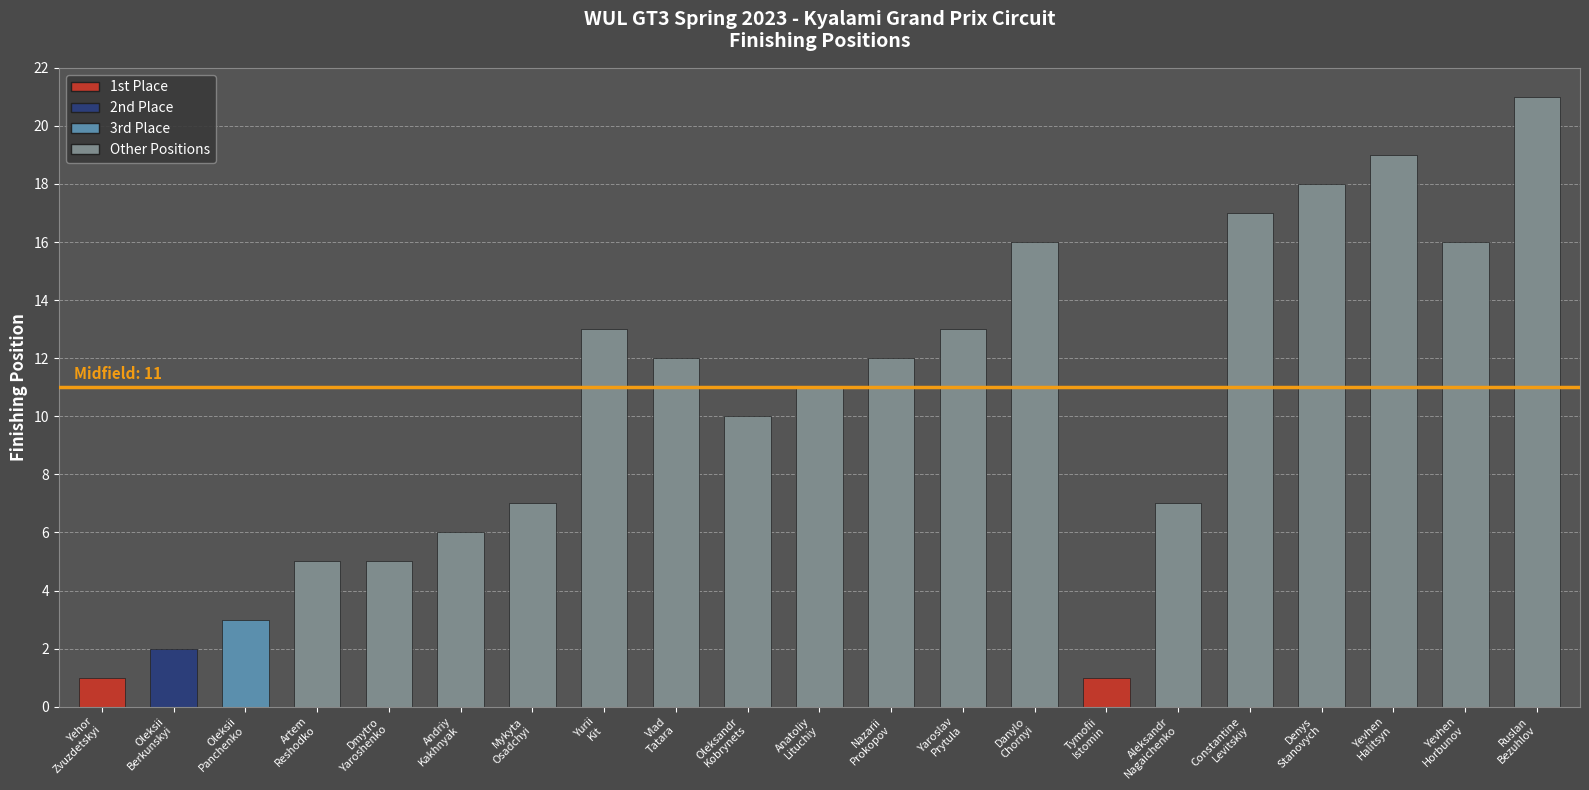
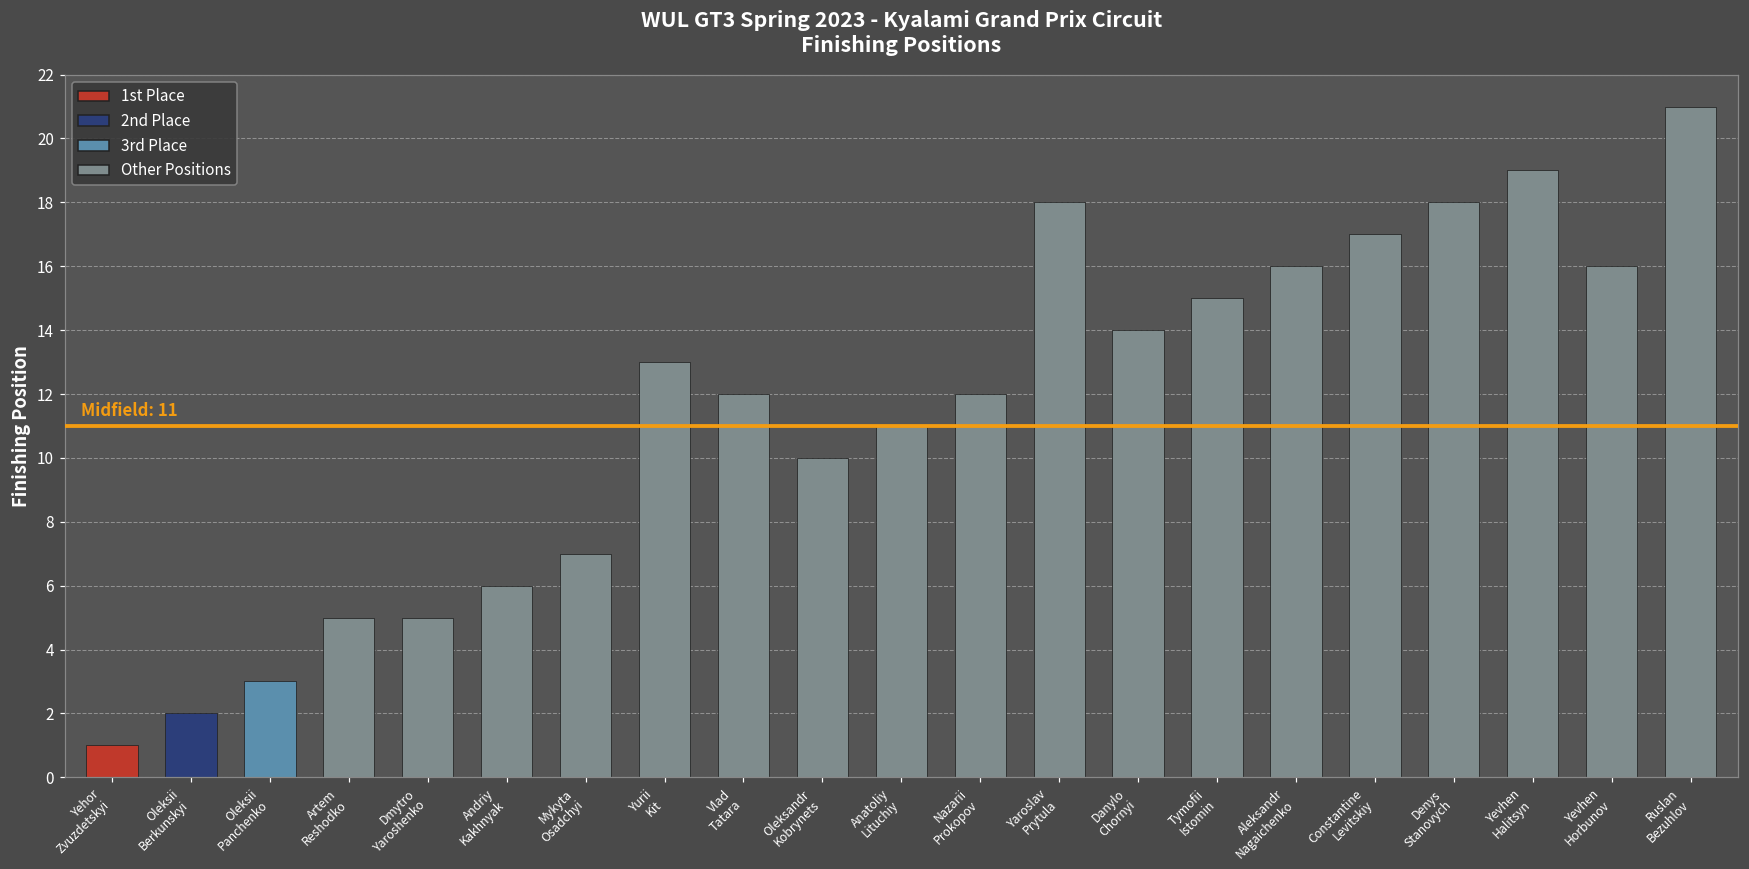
Yaroslav Prytula: 13 -> 18
Danylo Chornyi: 16 -> 14
Tymofii Istomin: 1 -> 15
Aleksandr Nagaichenko: 7 -> 16
